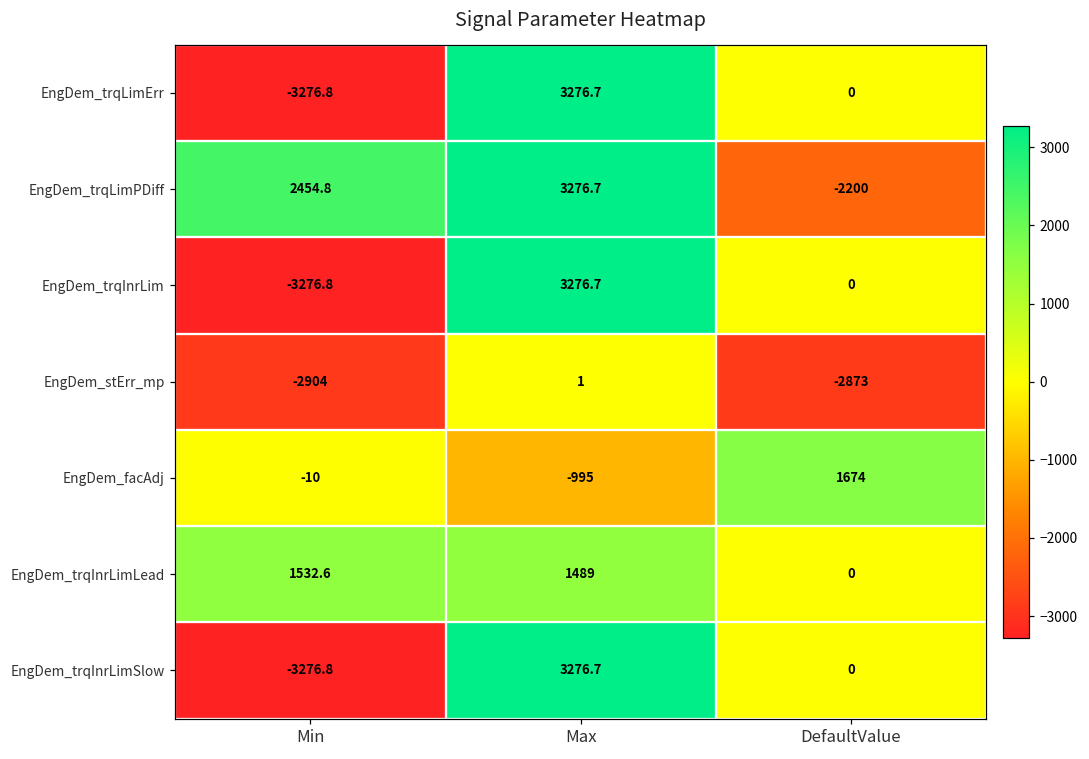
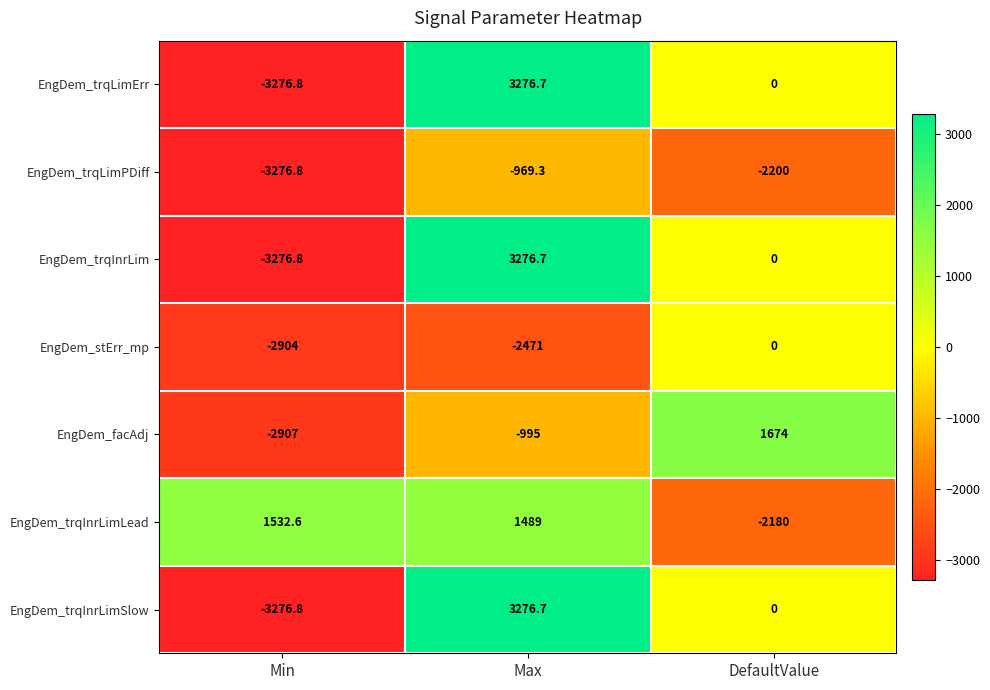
EngDem_trqLimPDiff, Min: 2454.8 -> -3276.8
EngDem_trqLimPDiff, Max: 3276.7 -> -969.3
EngDem_stErr_mp, Max: 1 -> -2471
EngDem_stErr_mp, DefaultValue: -2873 -> 0
EngDem_facAdj, Min: -10 -> -2907
EngDem_trqInrLimLead, DefaultValue: 0 -> -2180
